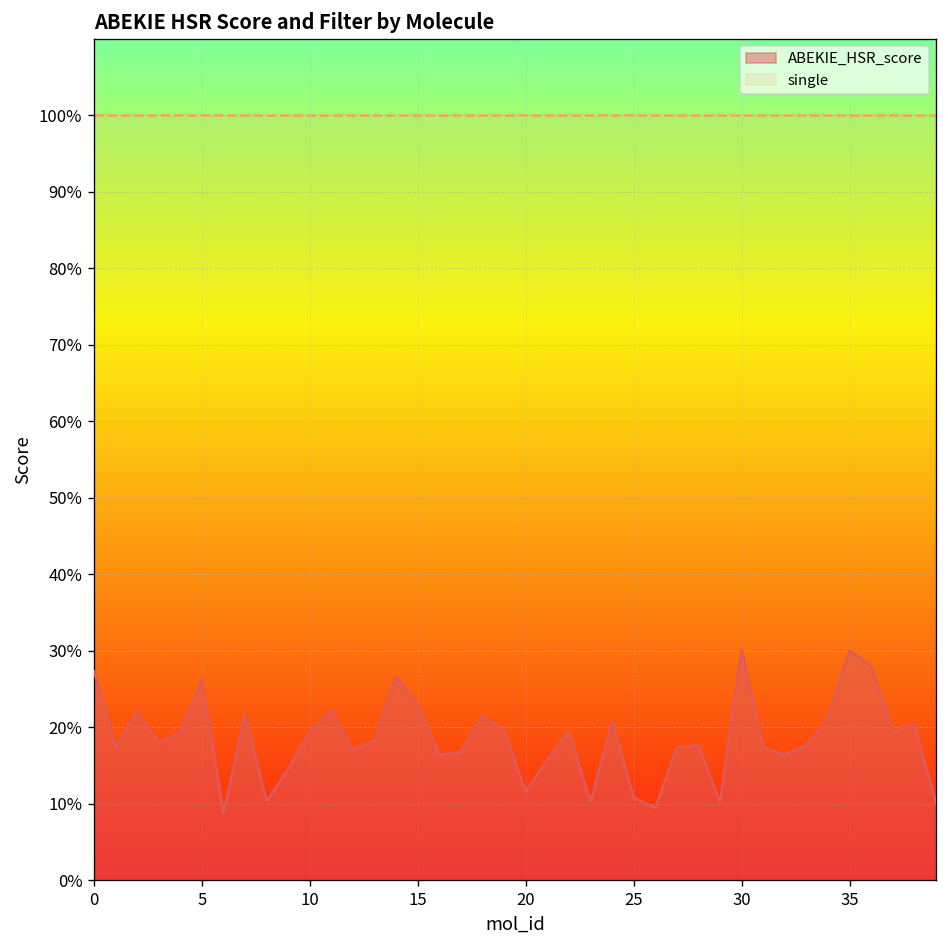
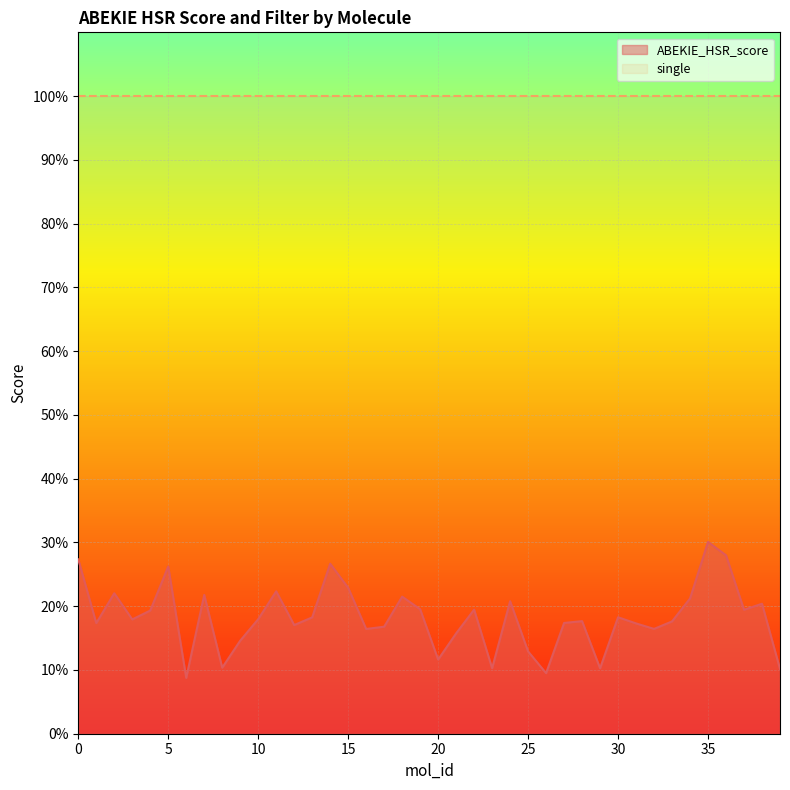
ABEKIE_HSR_score, 10: 19% -> 18%
ABEKIE_HSR_score, 25: 11% -> 13%
ABEKIE_HSR_score, 30: 30% -> 18%
